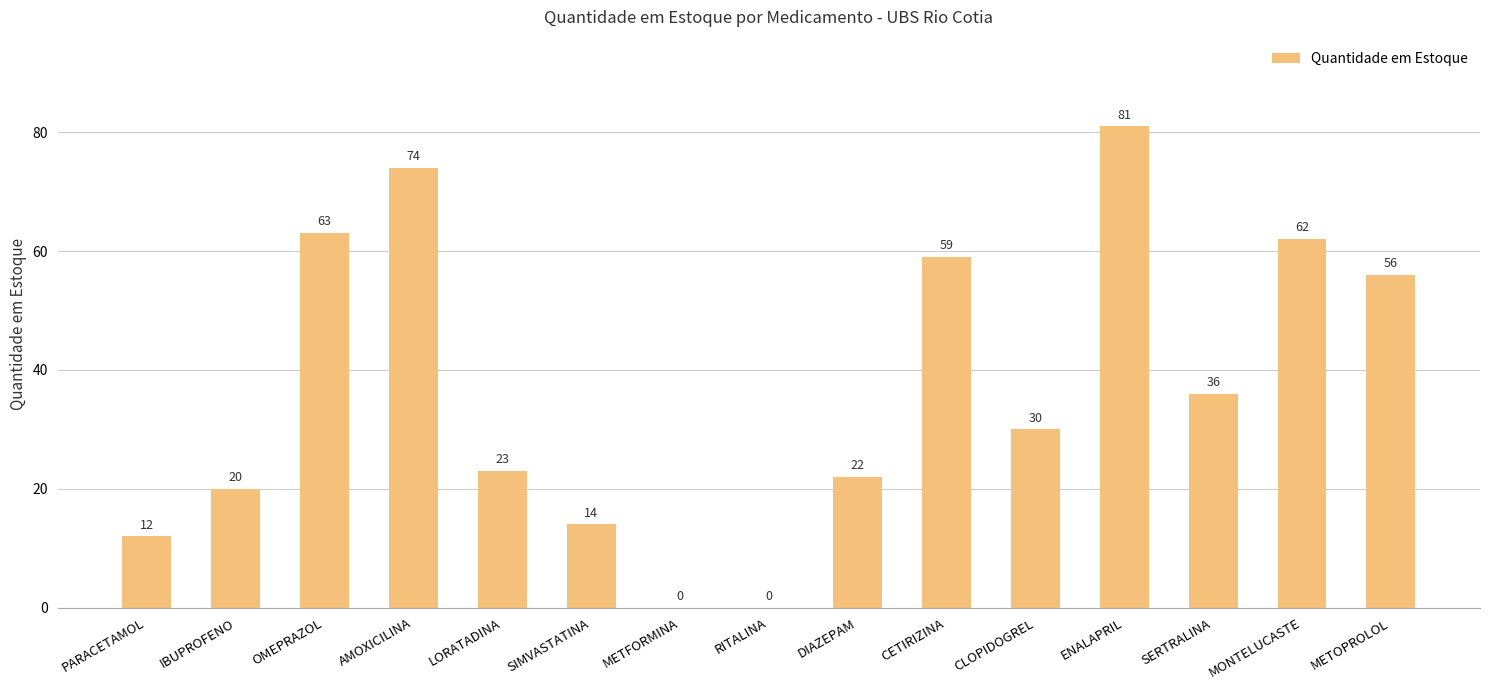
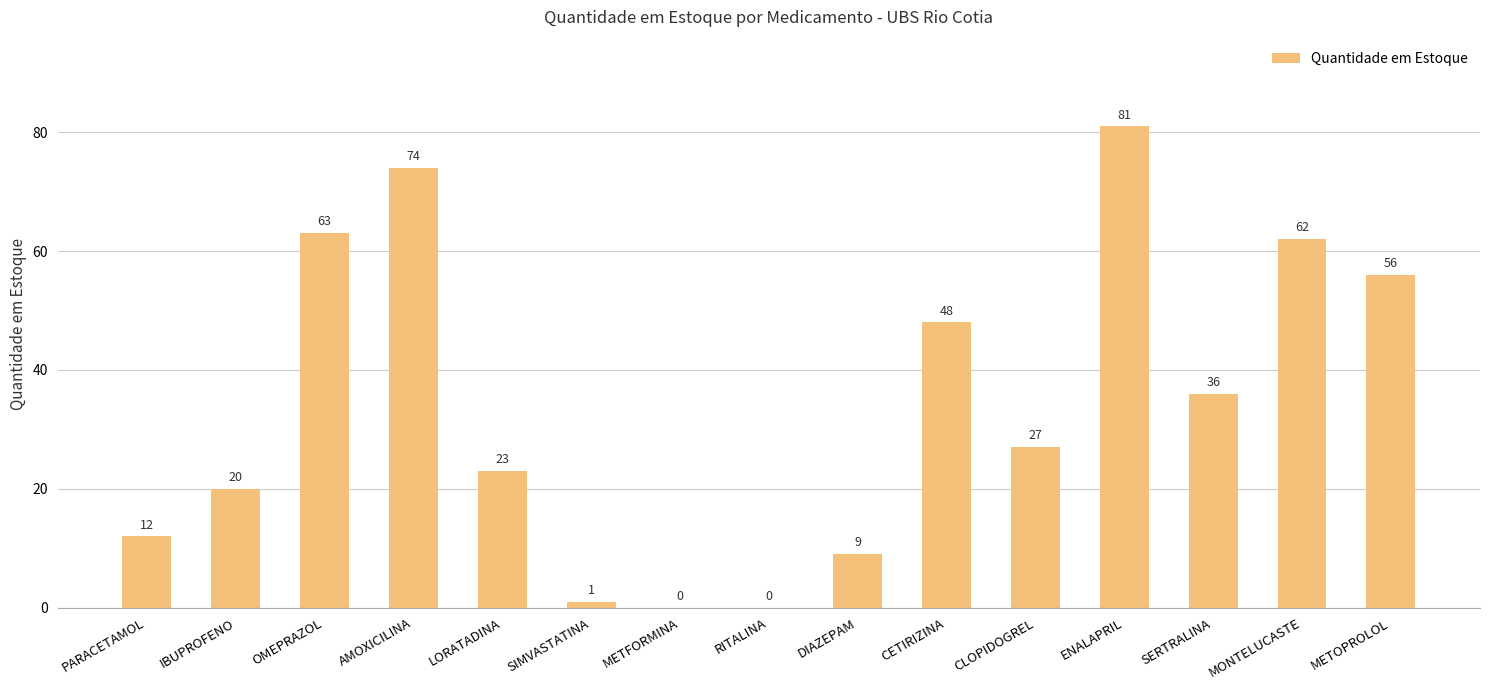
SIMVASTATINA: 14 -> 1
DIAZEPAM: 22 -> 9
CETIRIZINA: 59 -> 48
CLOPIDOGREL: 30 -> 27
